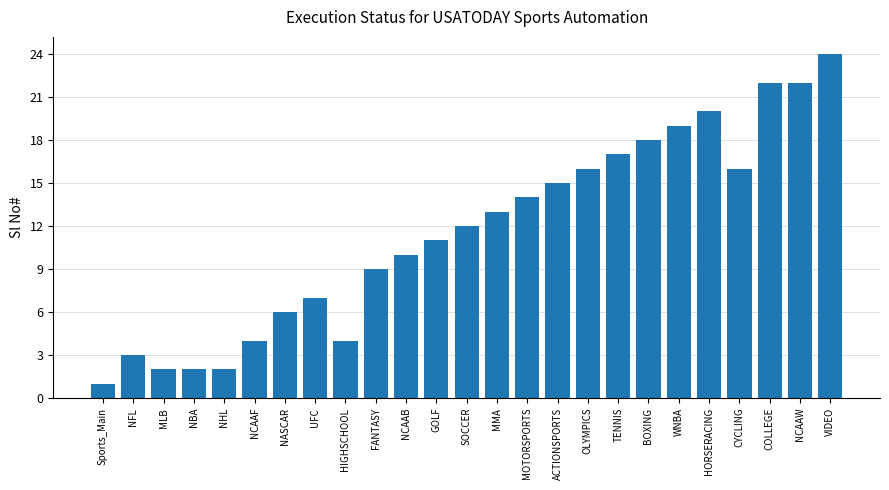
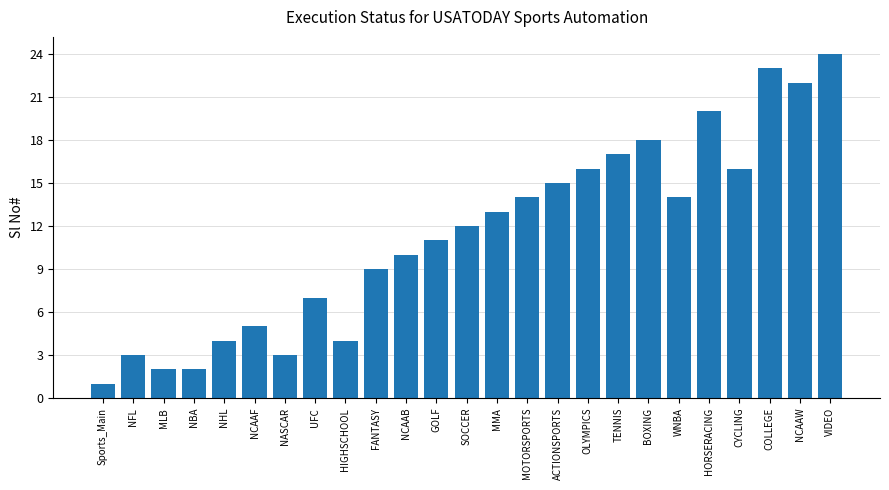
NHL: 2 -> 4
NCAAF: 4 -> 5
NASCAR: 6 -> 3
WNBA: 19 -> 14
COLLEGE: 22 -> 23
